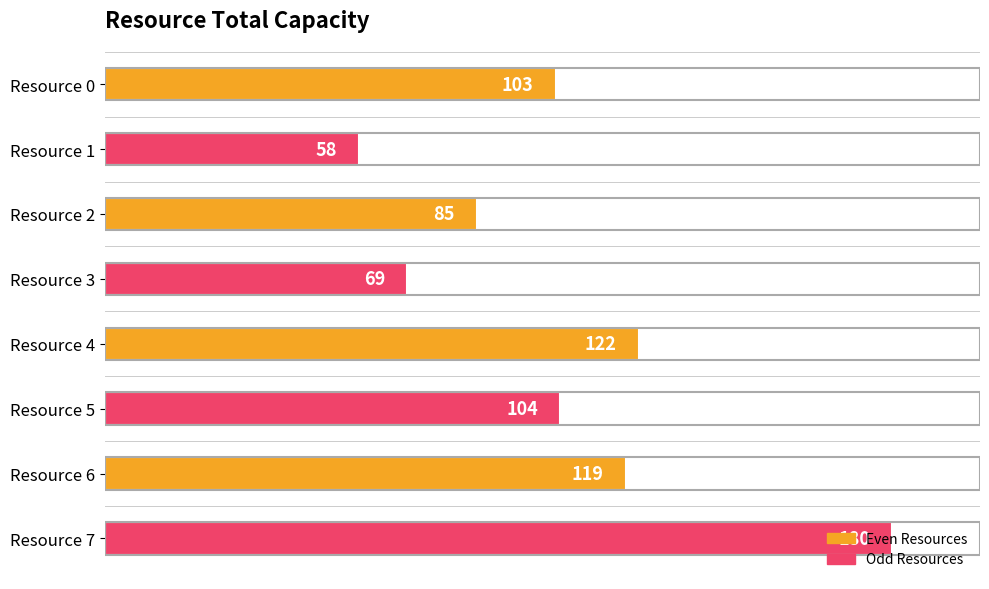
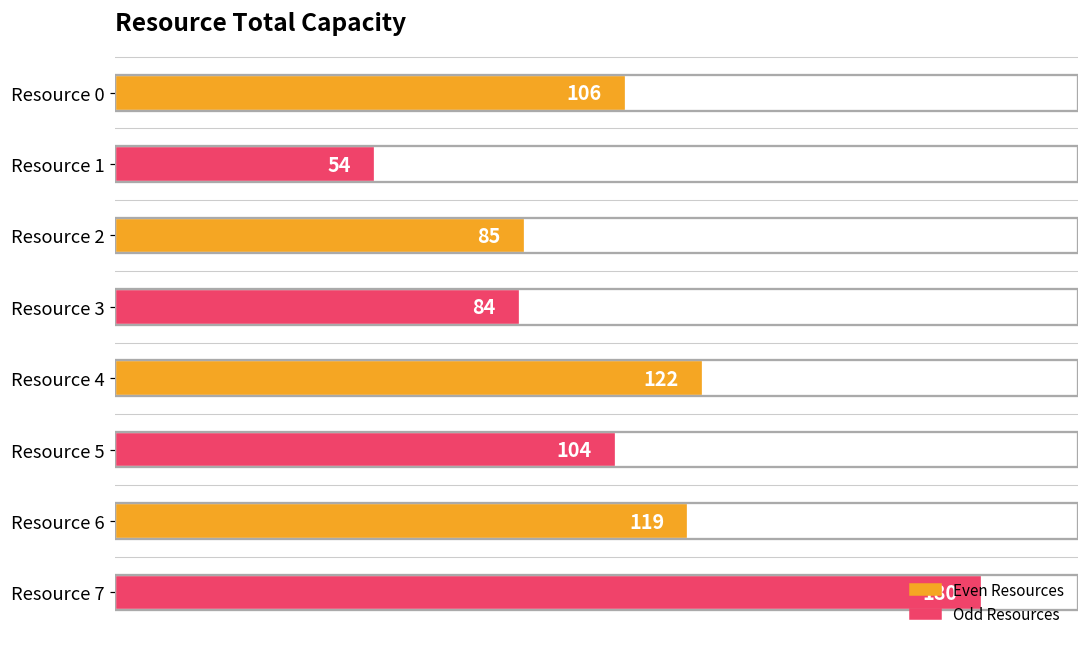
Resource 0: 103 -> 106
Resource 1: 58 -> 54
Resource 3: 69 -> 84
